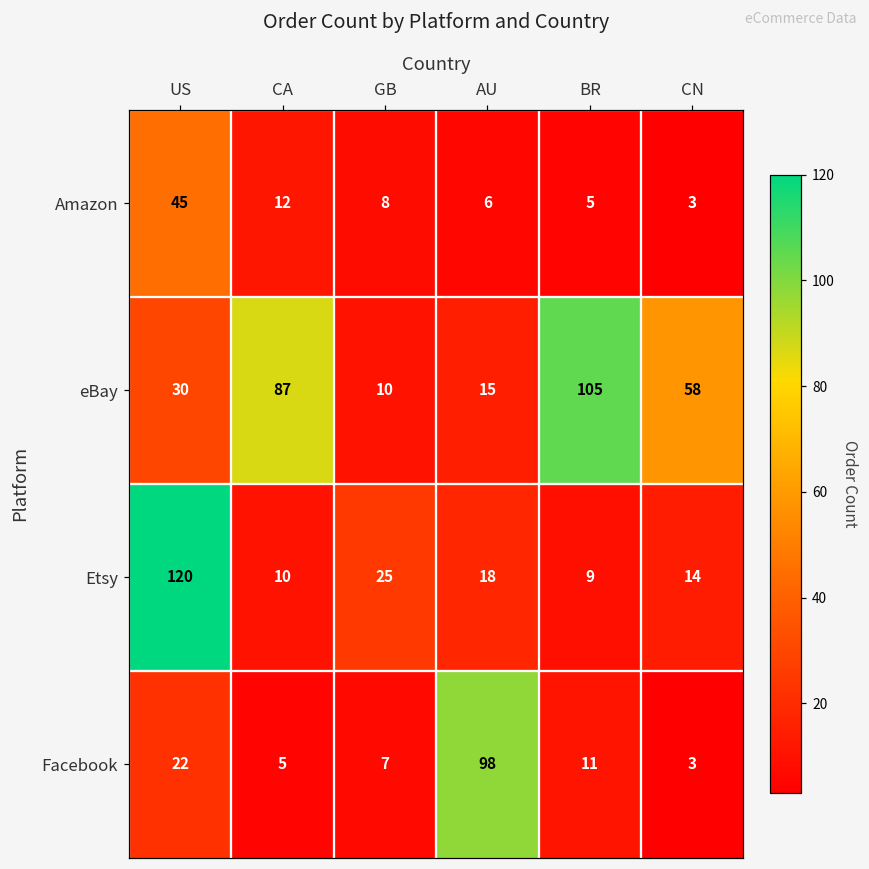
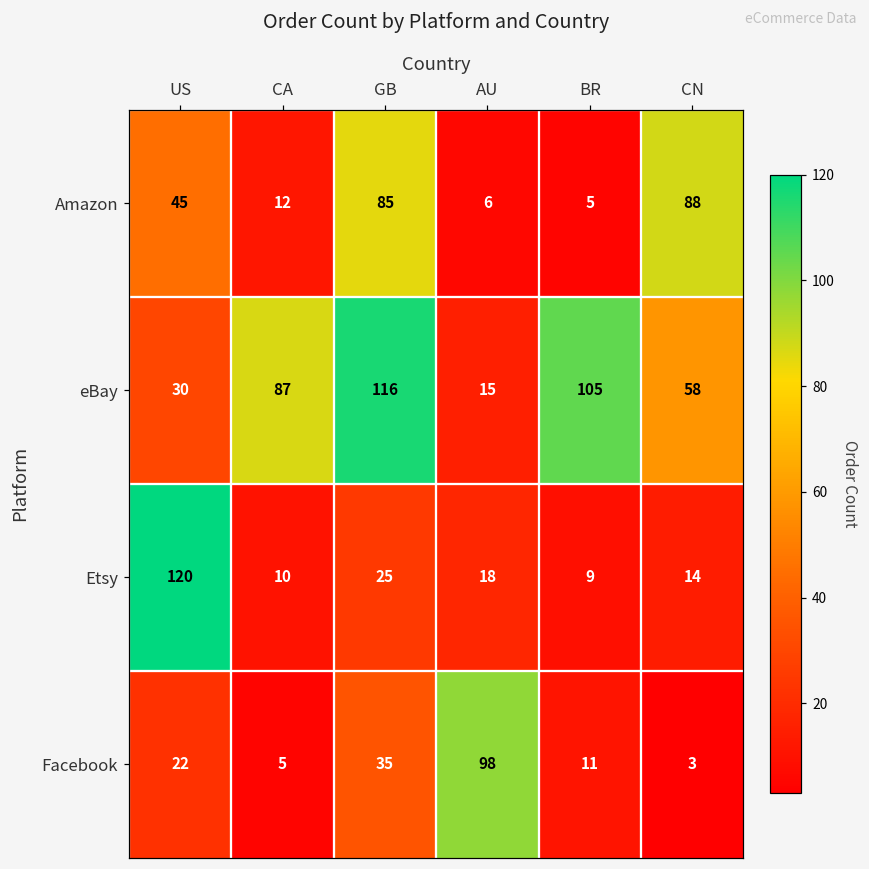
Amazon, GB: 8 -> 85
Amazon, CN: 3 -> 88
eBay, GB: 10 -> 116
Facebook, GB: 7 -> 35
